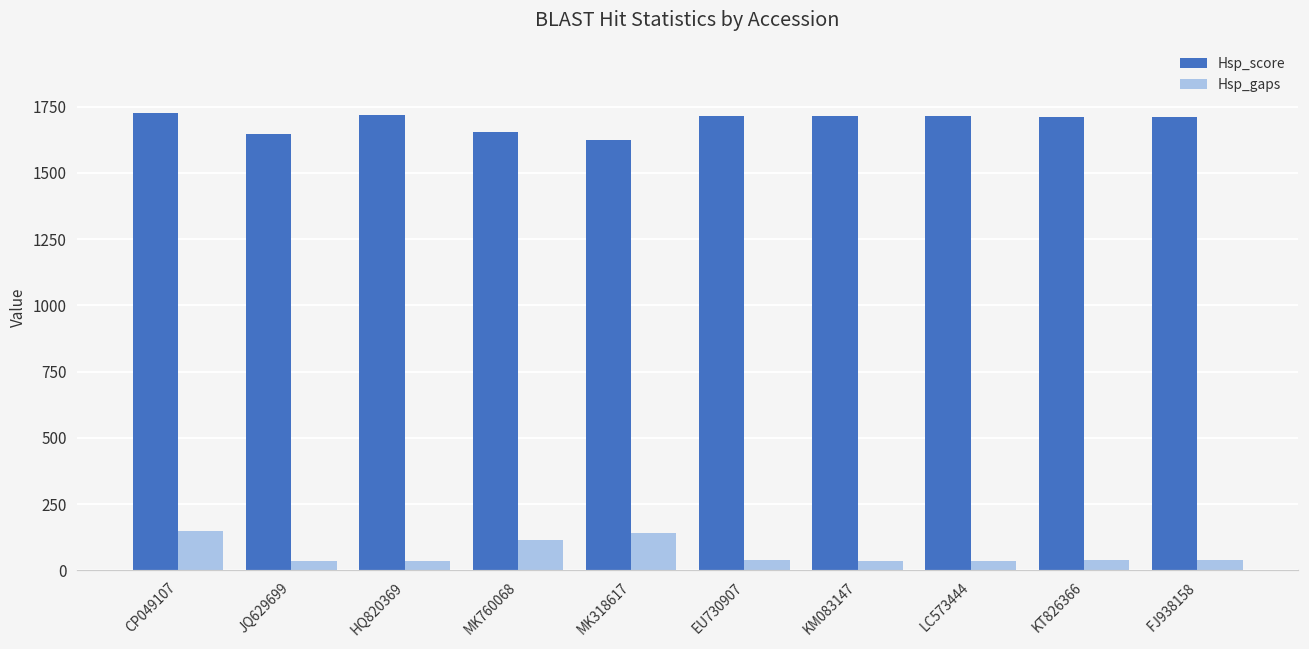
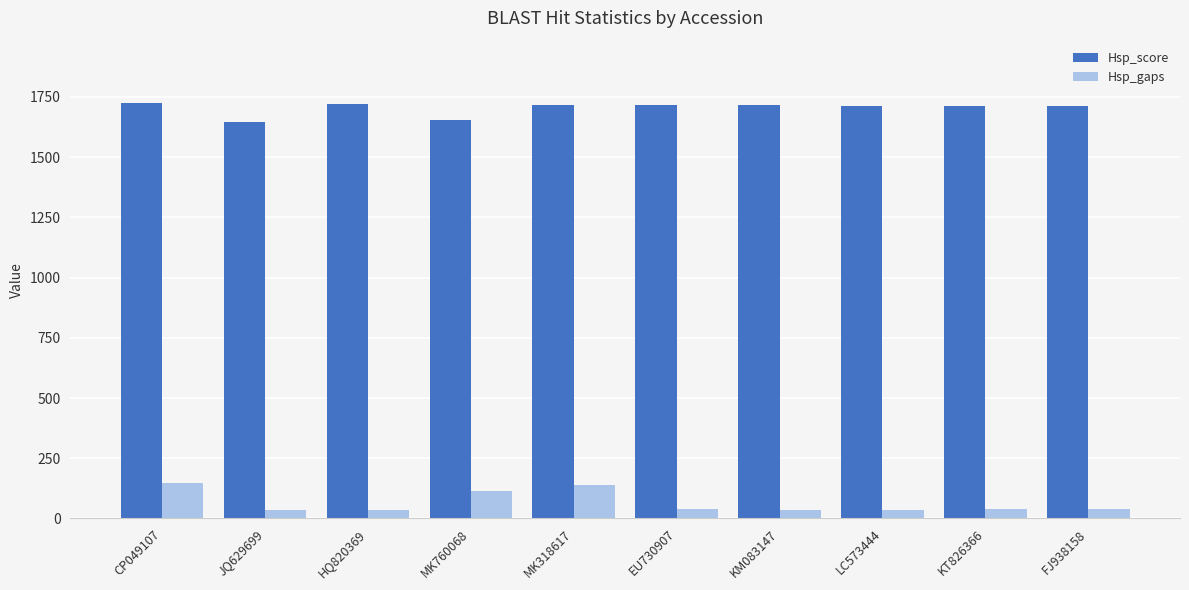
Hsp_score, MK318617: 1630 -> 1720
